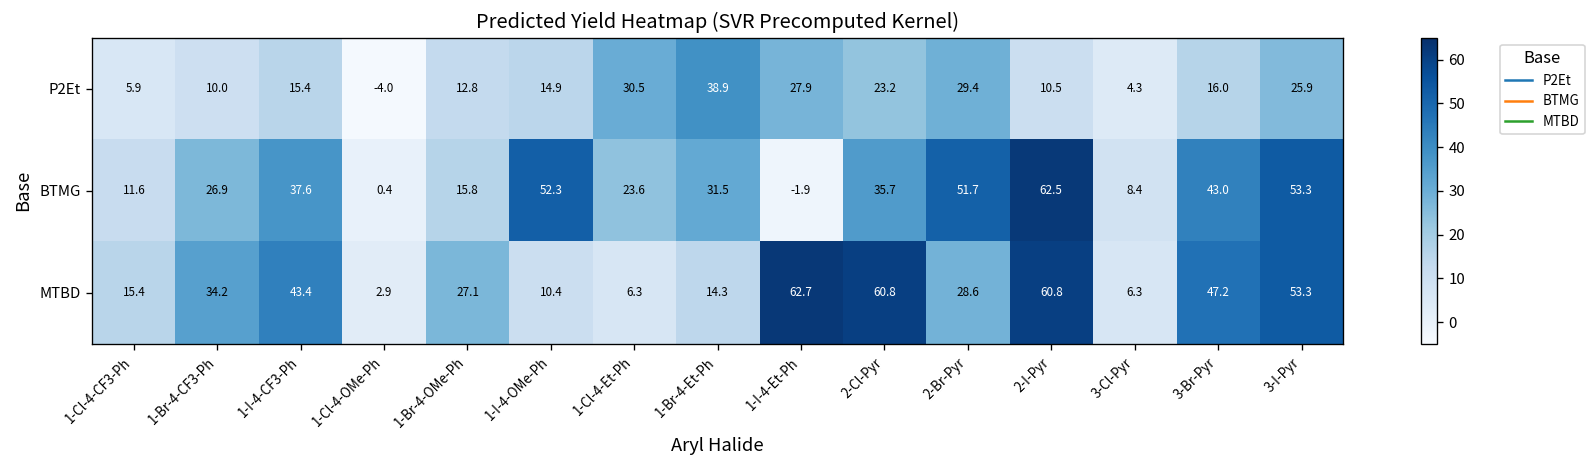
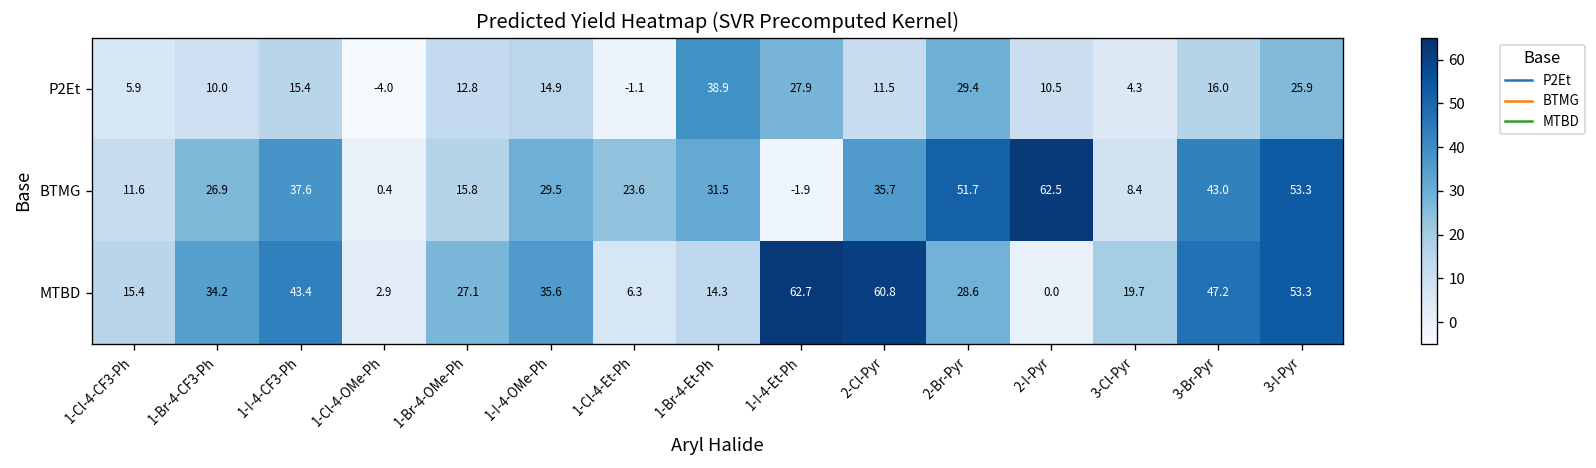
P2Et, 1-Cl-4-Et-Ph: 30.5 -> -1.1
P2Et, 2-Cl-Pyr: 23.2 -> 11.5
BTMG, 1-I-4-OMe-Ph: 52.3 -> 29.5
MTBD, 1-I-4-OMe-Ph: 10.4 -> 35.6
MTBD, 2-I-Pyr: 60.8 -> 0.0
MTBD, 3-Cl-Pyr: 6.3 -> 19.7
